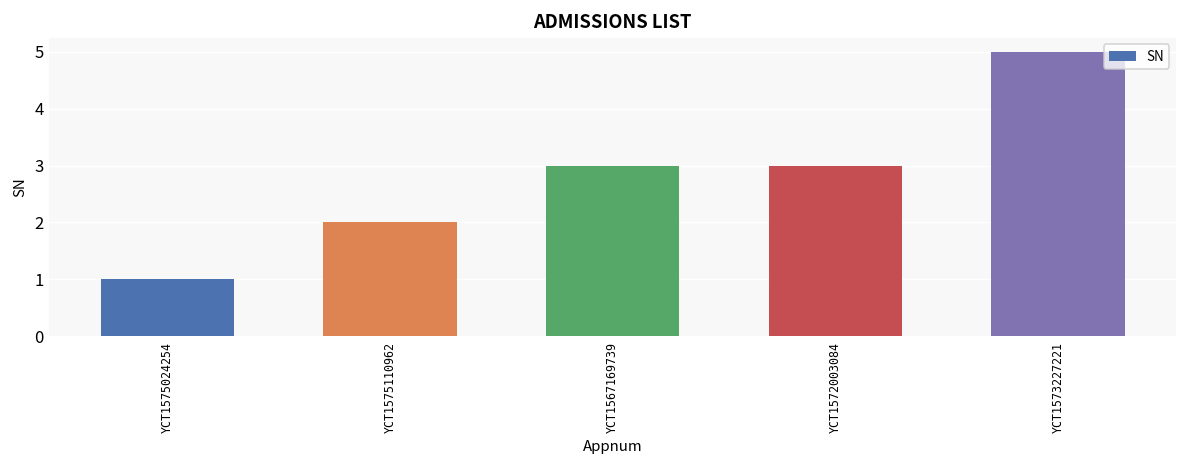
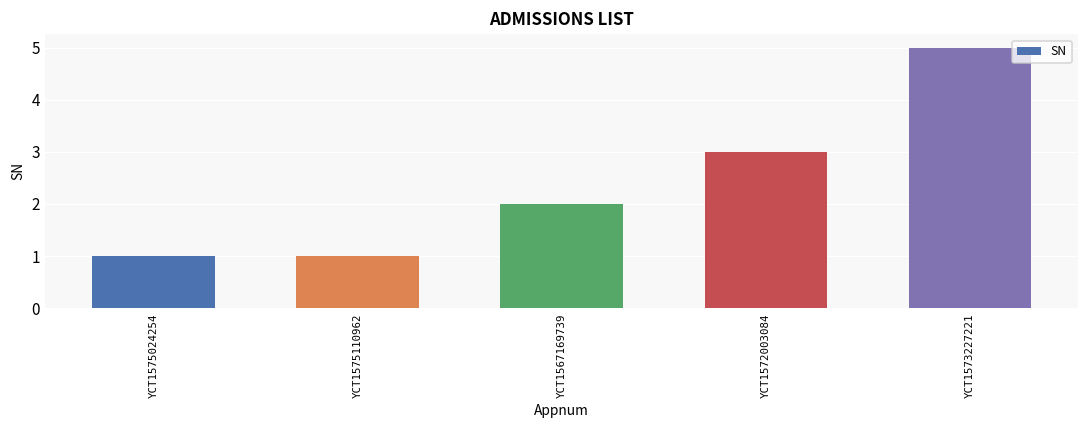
YCT1575110962: 2 -> 1
YCT1567169739: 3 -> 2
